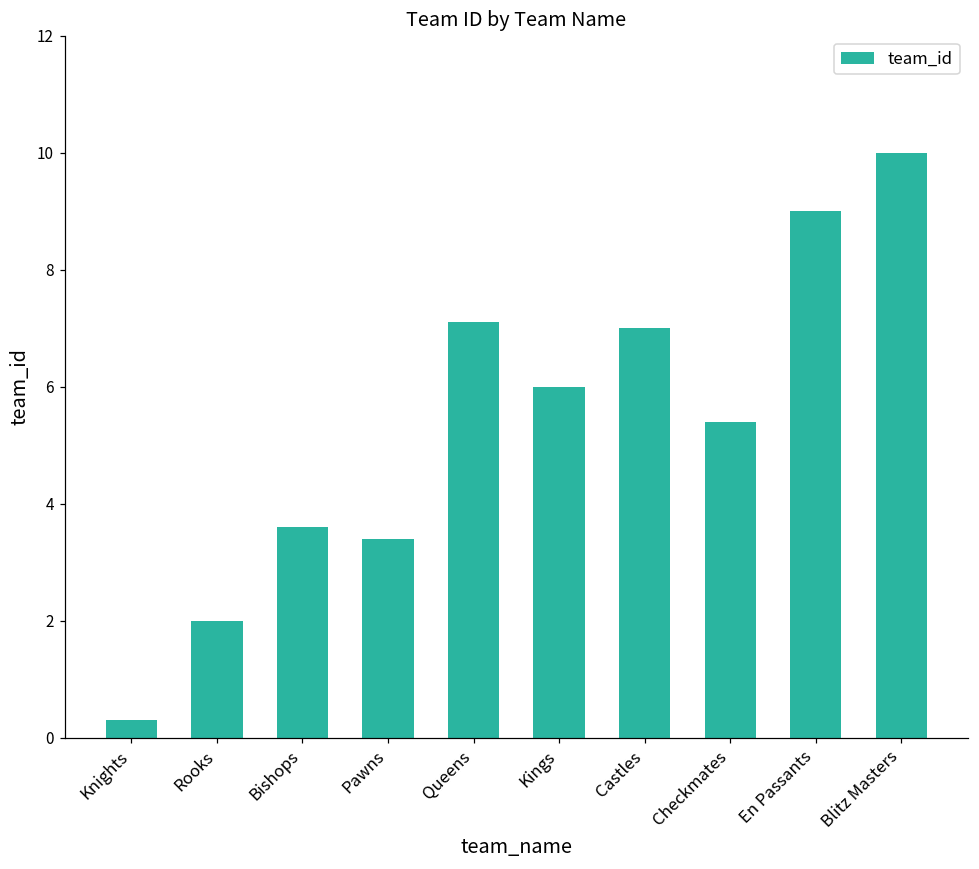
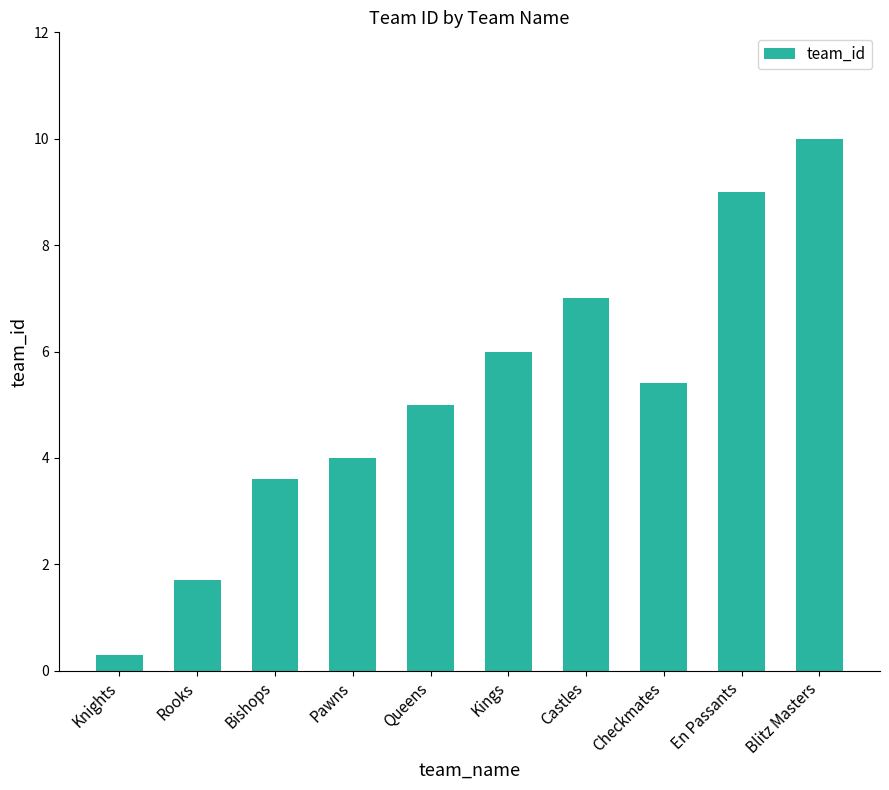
Rooks: 2.0 -> 1.7
Pawns: 3.4 -> 4.0
Queens: 7.1 -> 5.0
